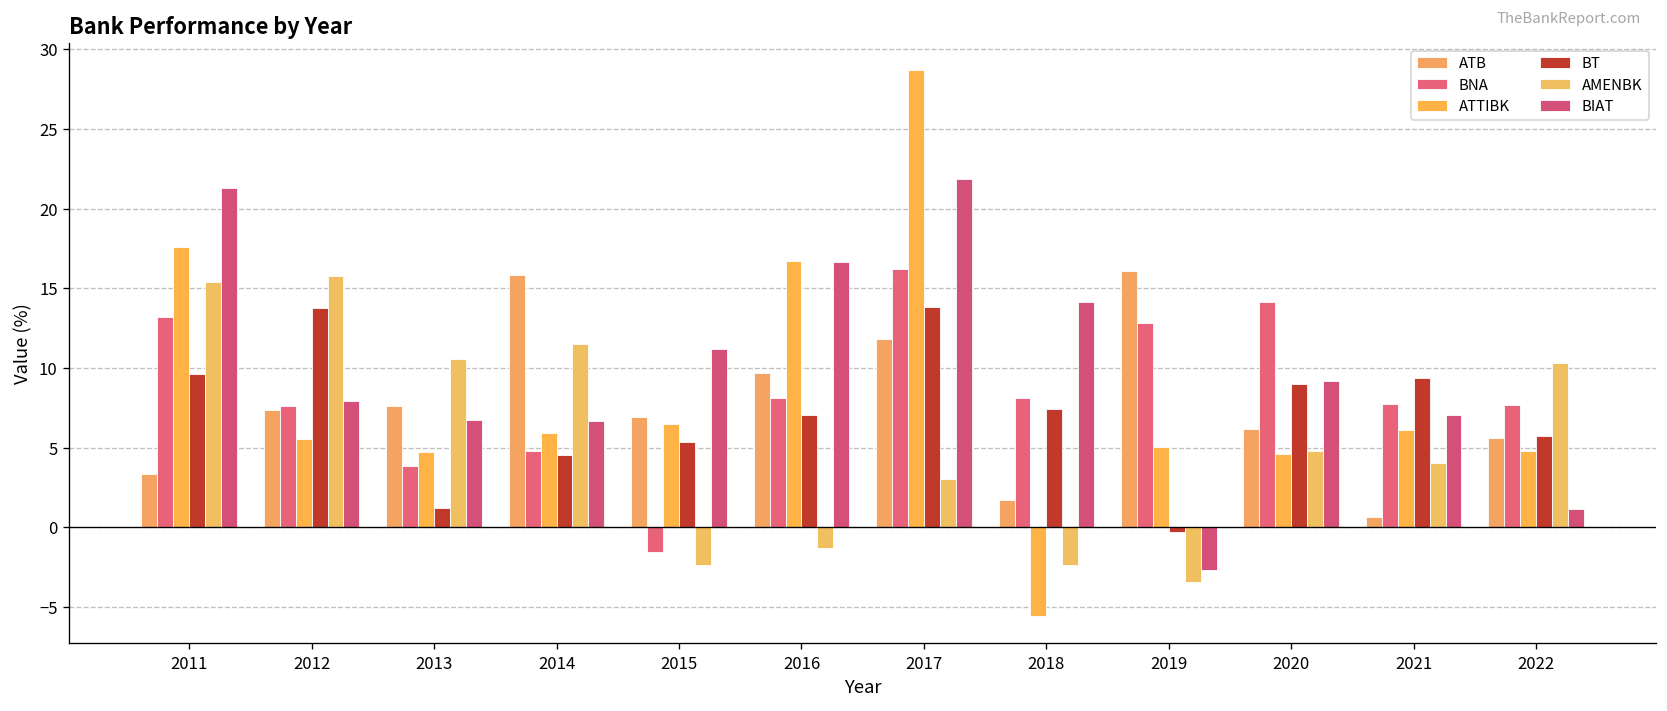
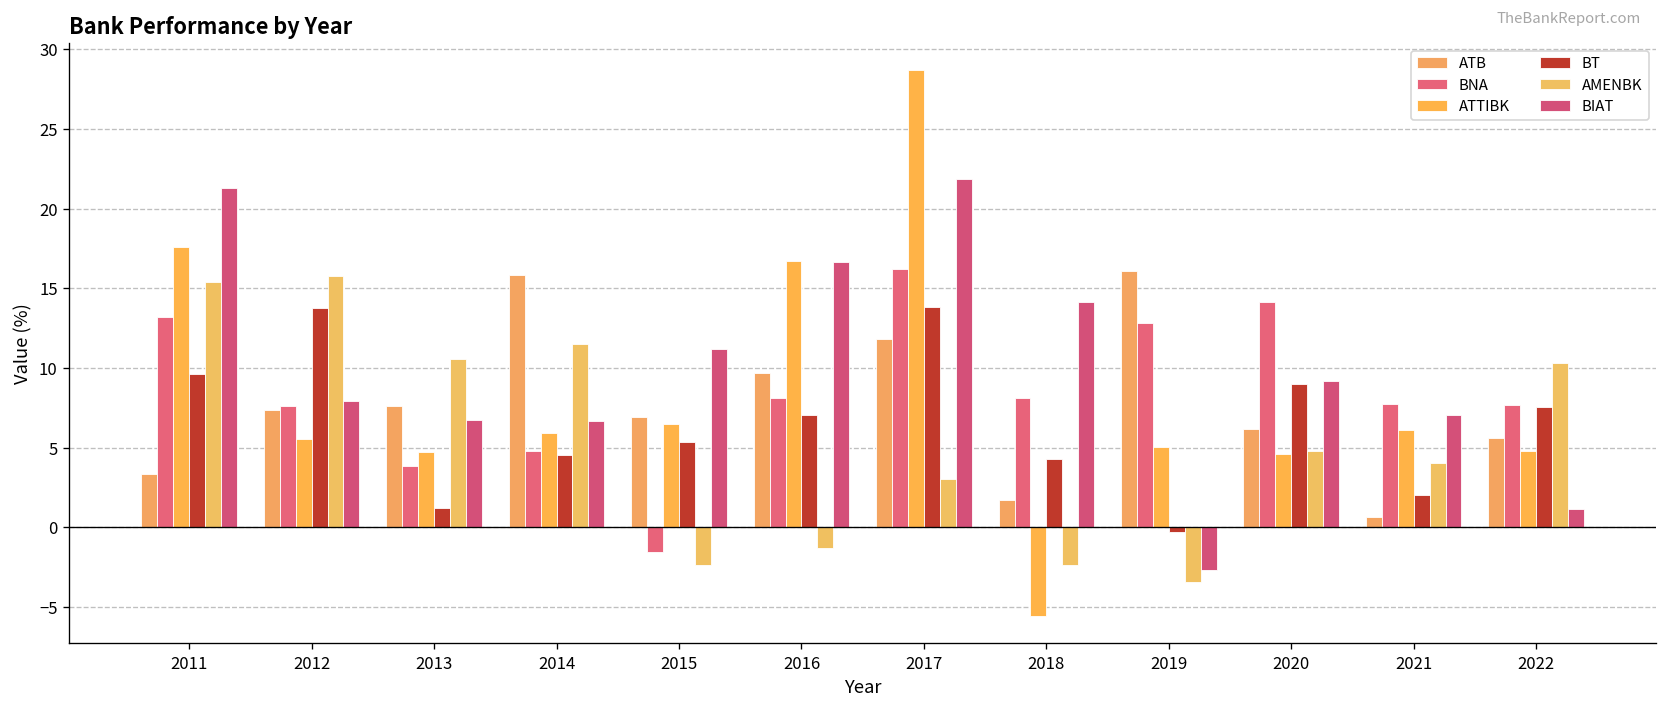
BT, 2018: 7.4 -> 4.3
BT, 2021: 9.4 -> 2.0
BT, 2022: 5.7 -> 7.6
